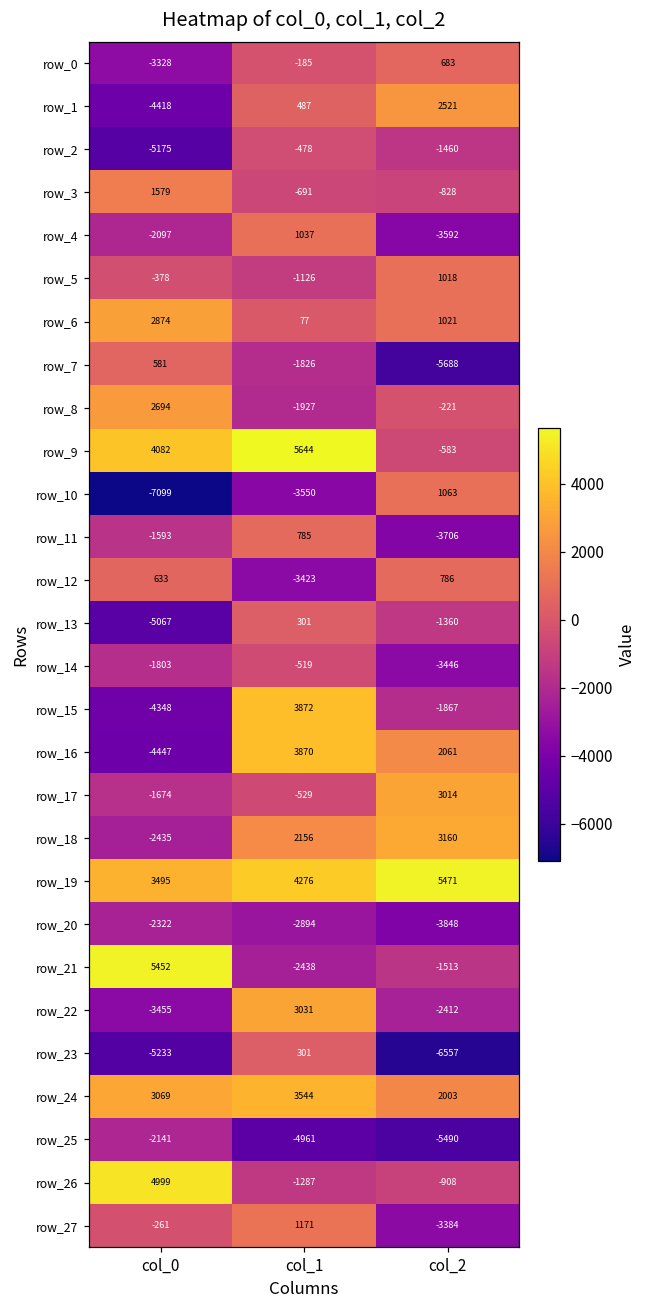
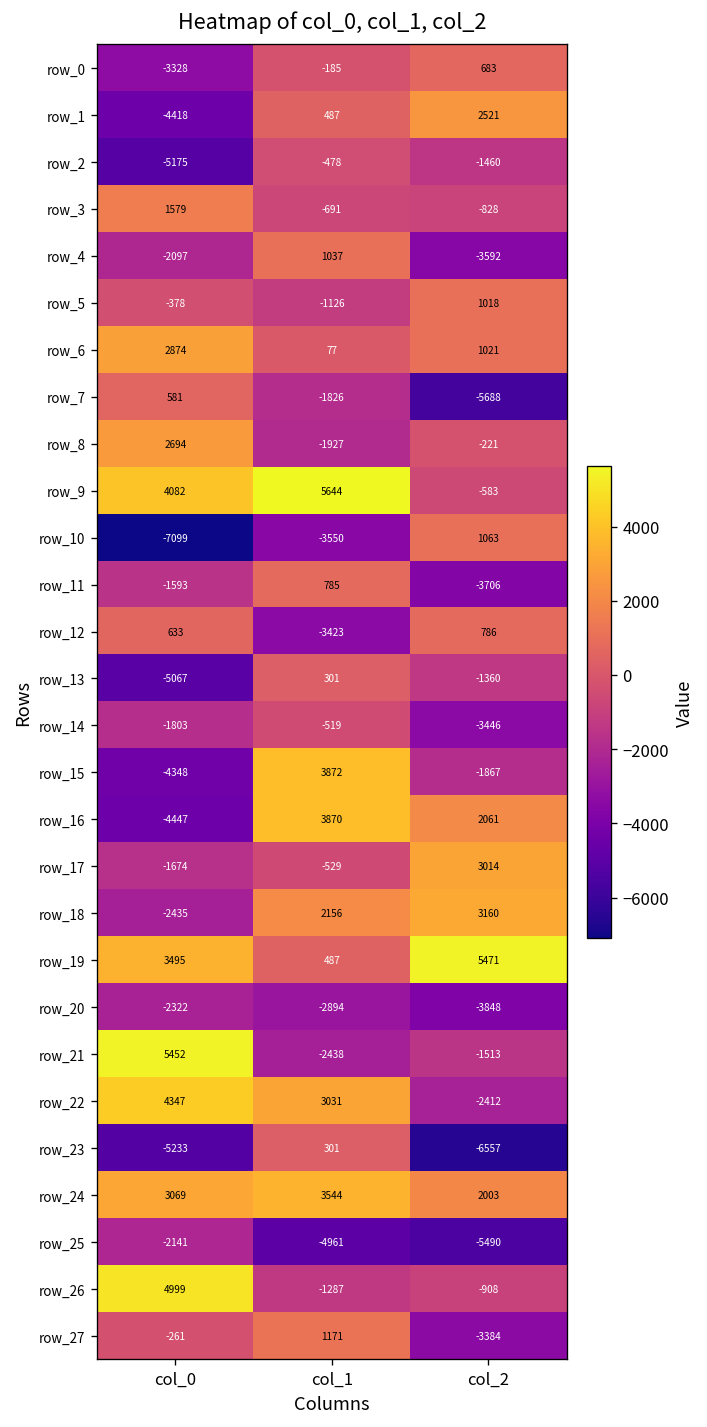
row_19, col_1: 4276 -> 487
row_22, col_0: -3455 -> 4347
